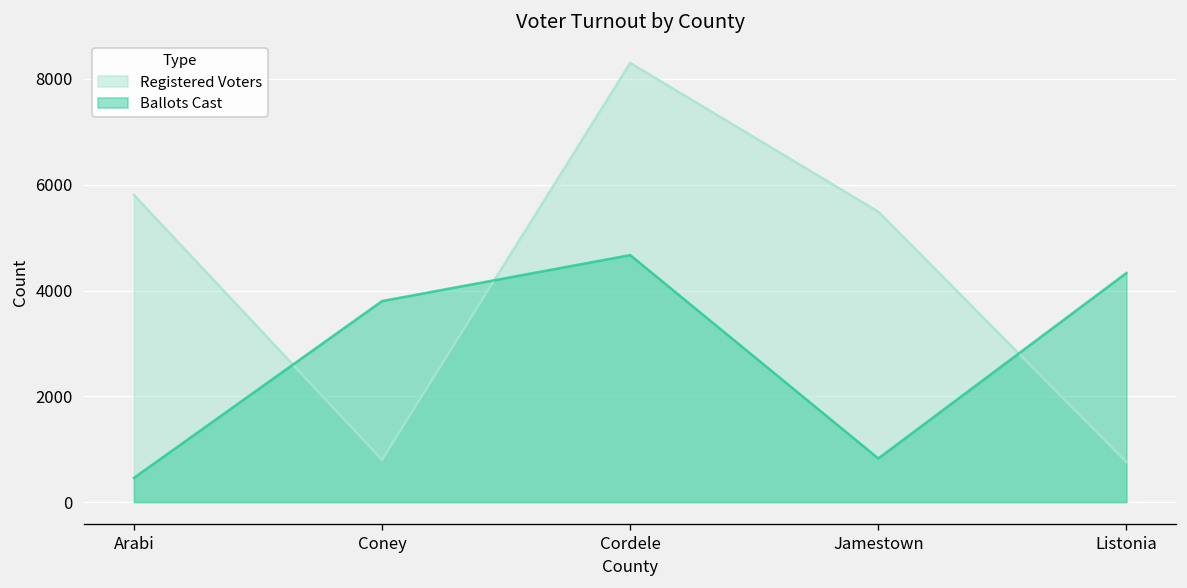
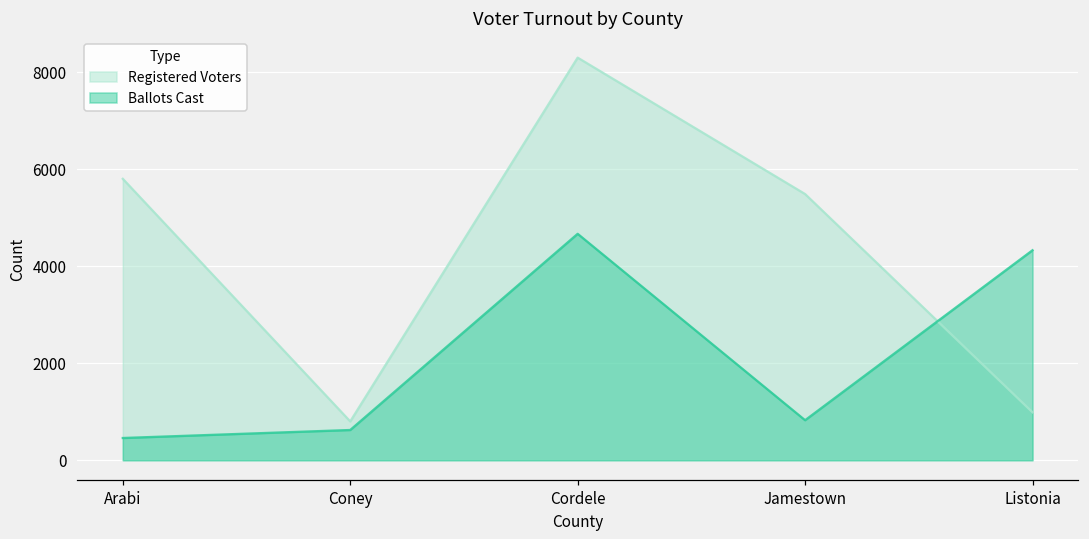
Ballots Cast, Coney: 3800 -> 600
Registered Voters, Listonia: 800 -> 1000
